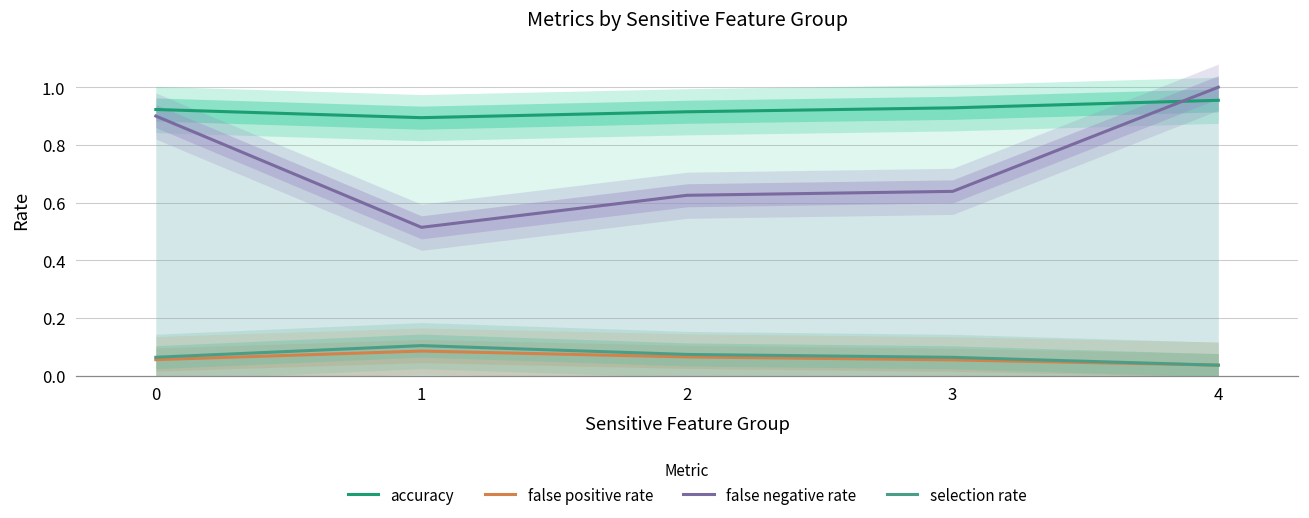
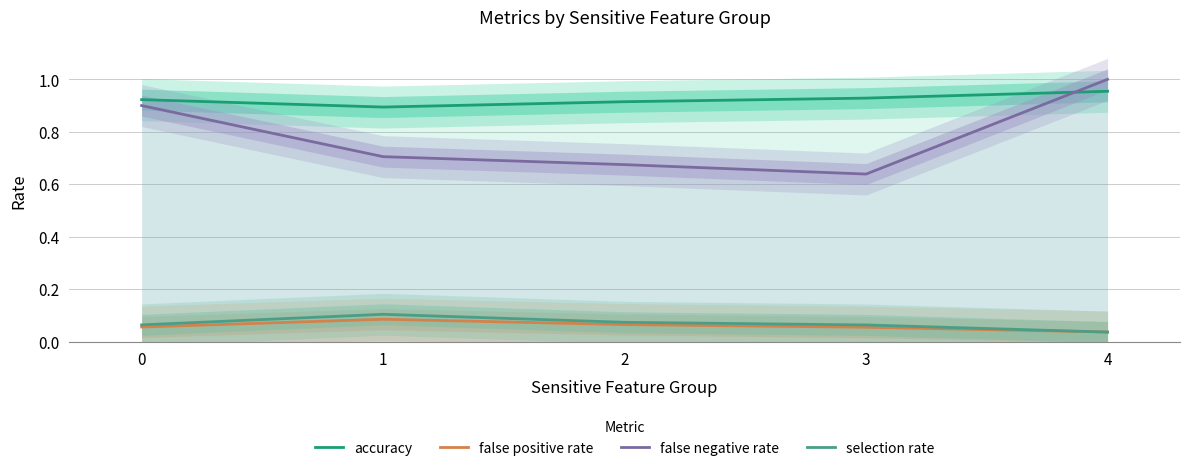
false negative rate, 1: 0.51 -> 0.71
false negative rate, 2: 0.63 -> 0.67
